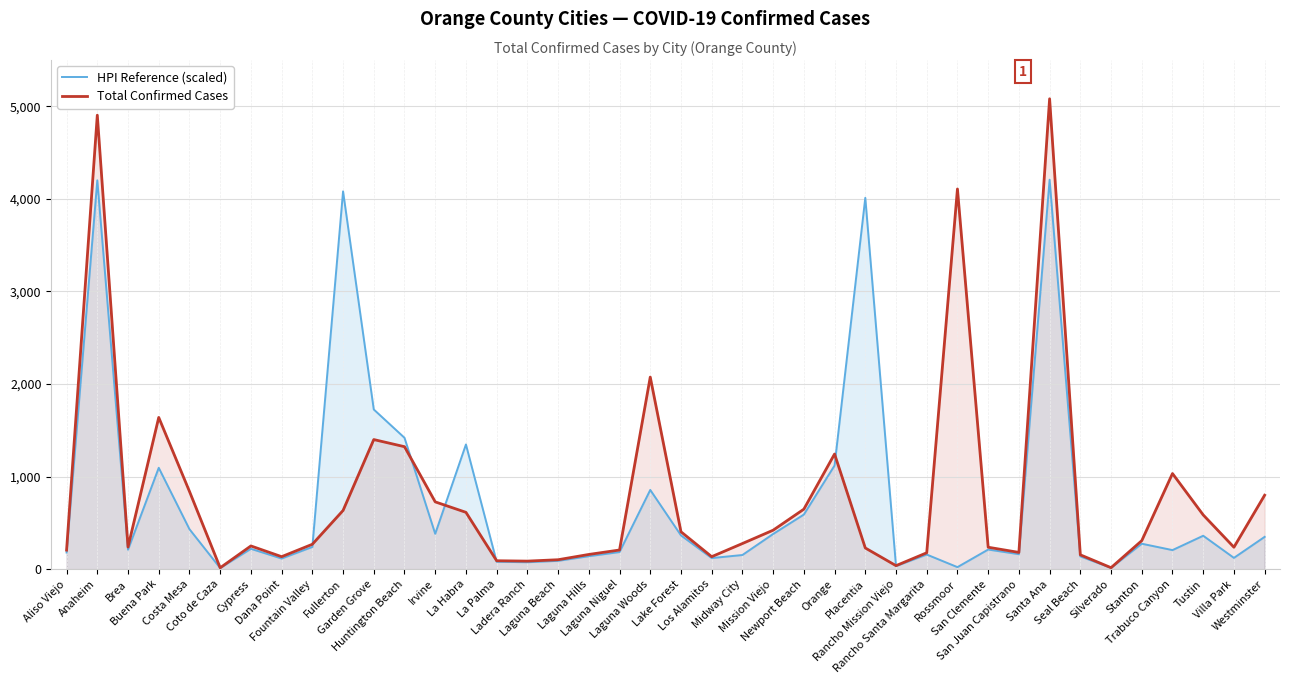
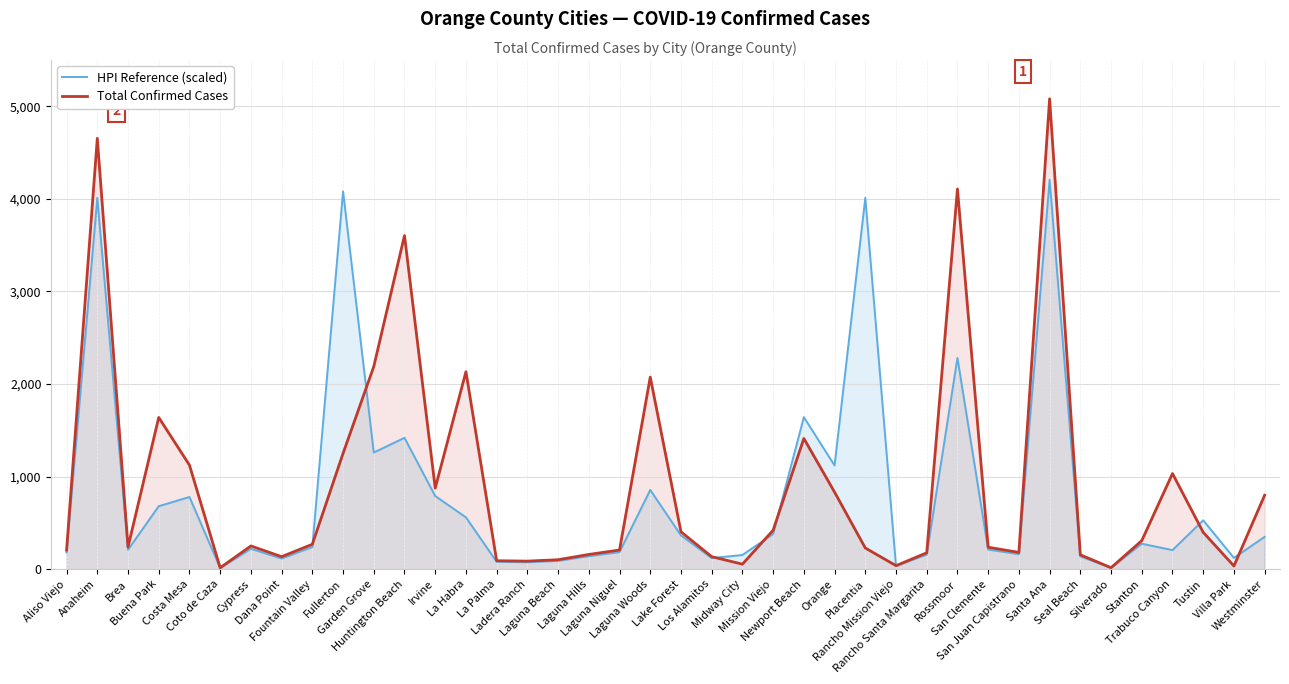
HPI Reference (scaled), Anaheim: 4,200 -> 4,000
Total Confirmed Cases, Anaheim: 4,900 -> 4,700
HPI Reference (scaled), Buena Park: 1,100 -> 700
HPI Reference (scaled), Costa Mesa: 400 -> 800
Total Confirmed Cases, Costa Mesa: 800 -> 1,100
Total Confirmed Cases, Fullerton: 600 -> 1,300
HPI Reference (scaled), Garden Grove: 1,700 -> 1,300
Total Confirmed Cases, Garden Grove: 1,400 -> 2,200
Total Confirmed Cases, Huntington Beach: 1,300 -> 3,600
HPI Reference (scaled), Irvine: 400 -> 800
Total Confirmed Cases, Irvine: 700 -> 900
HPI Reference (scaled), La Habra: 1,300 -> 600
Total Confirmed Cases, La Habra: 600 -> 2,100
Total Confirmed Cases, Midway City: 300 -> 100
HPI Reference (scaled), Newport Beach: 600 -> 1,600
Total Confirmed Cases, Newport Beach: 600 -> 1,400
Total Confirmed Cases, Orange: 1,200 -> 800
HPI Reference (scaled), Rossmoor: 0 -> 2,300
HPI Reference (scaled), Tustin: 400 -> 500
Total Confirmed Cases, Tustin: 600 -> 400
Total Confirmed Cases, Villa Park: 200 -> 0
